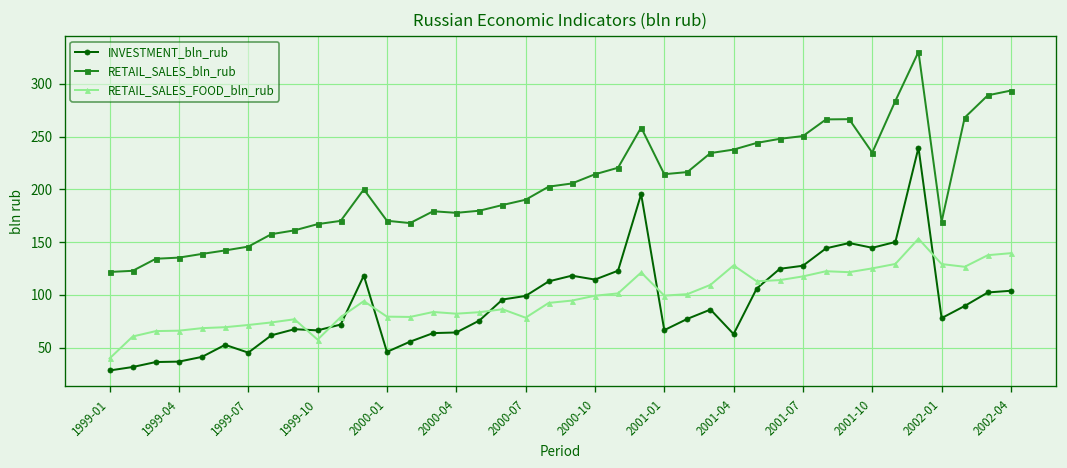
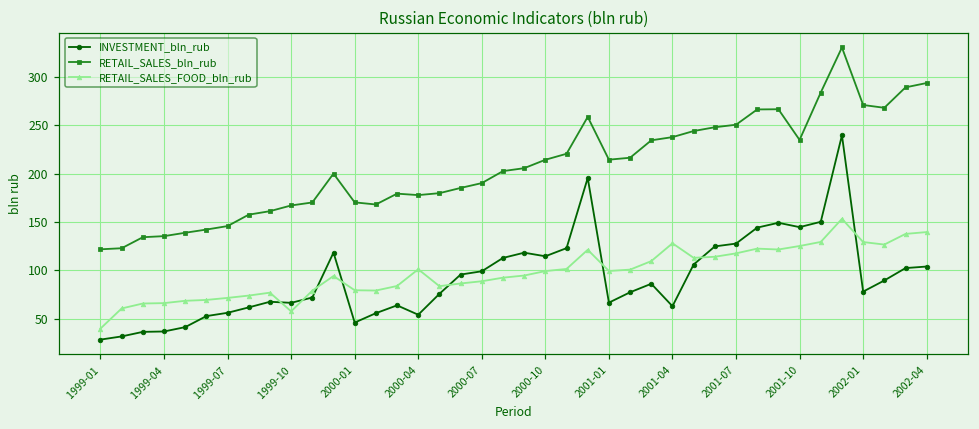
INVESTMENT_bln_rub, 1999-07: 50 -> 60
INVESTMENT_bln_rub, 2000-04: 60 -> 50
RETAIL_SALES_FOOD_bln_rub, 2000-04: 80 -> 100
RETAIL_SALES_FOOD_bln_rub, 2000-07: 80 -> 90
RETAIL_SALES_bln_rub, 2002-01: 170 -> 270
